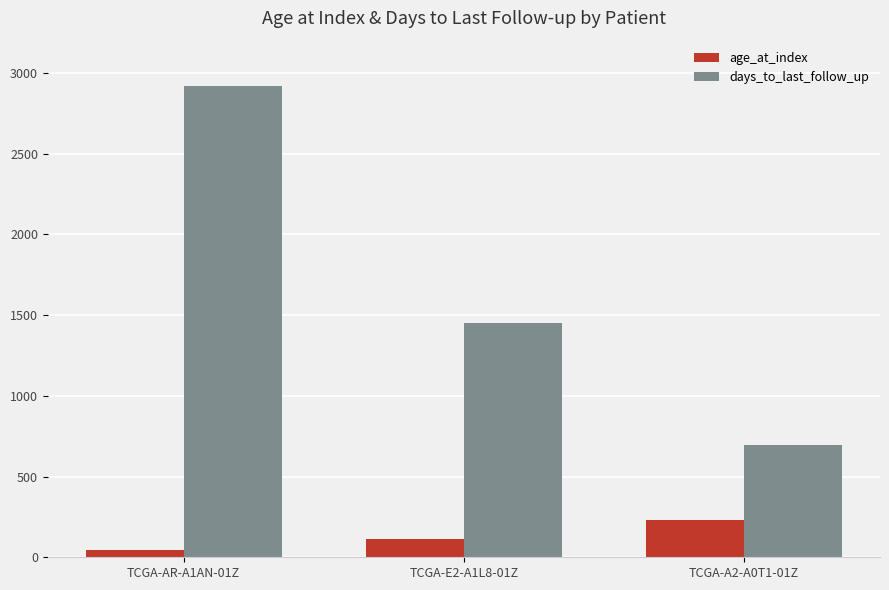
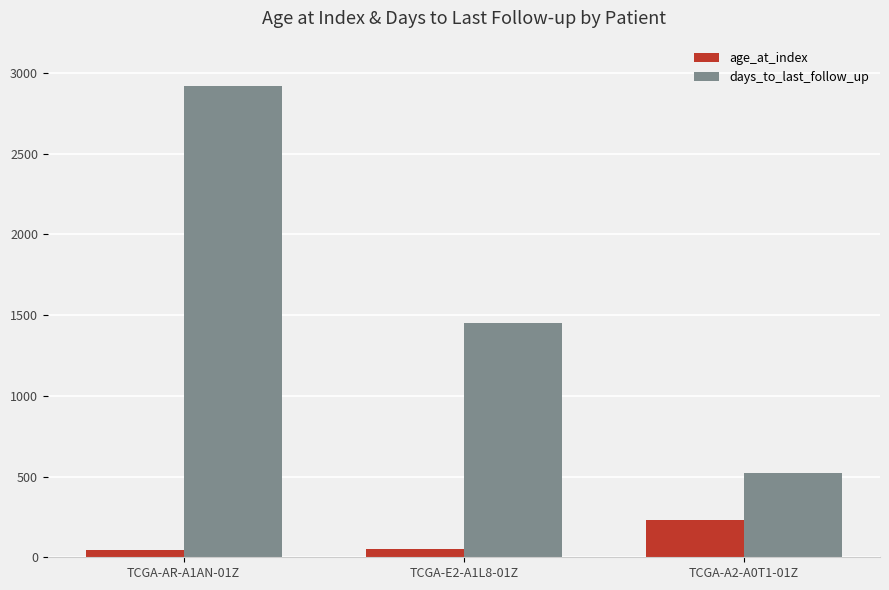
age_at_index, TCGA-E2-A1L8-01Z: 110 -> 50
days_to_last_follow_up, TCGA-A2-A0T1-01Z: 690 -> 520
